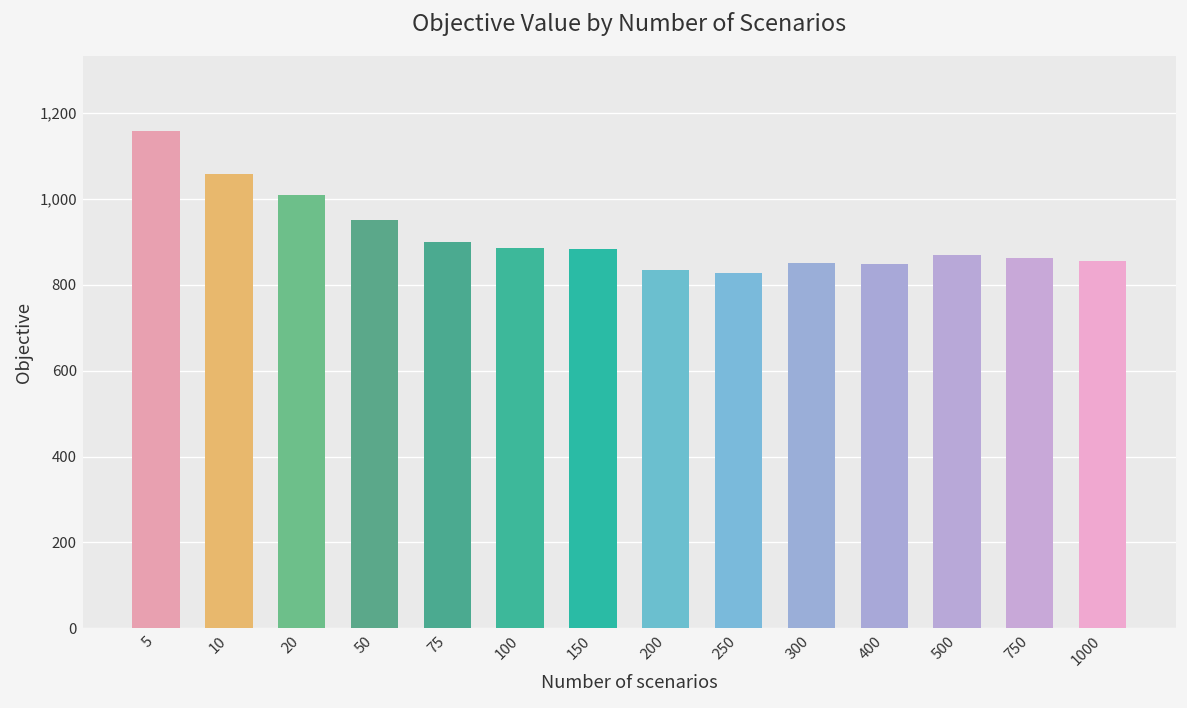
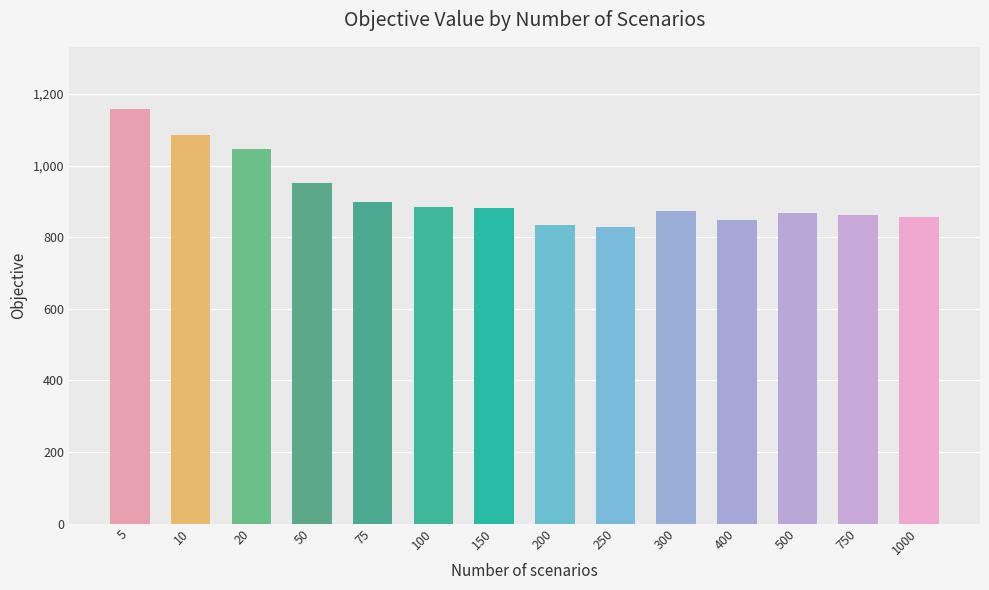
10: 1,060 -> 1,090
20: 1,010 -> 1,050
300: 850 -> 870
